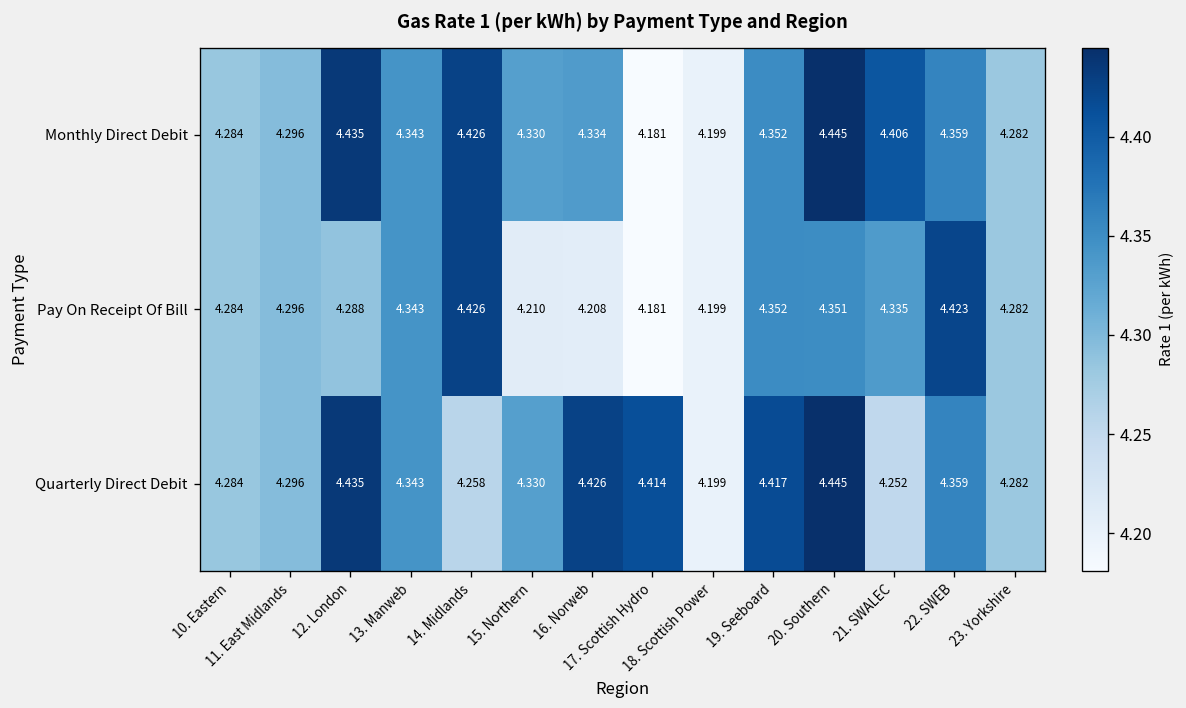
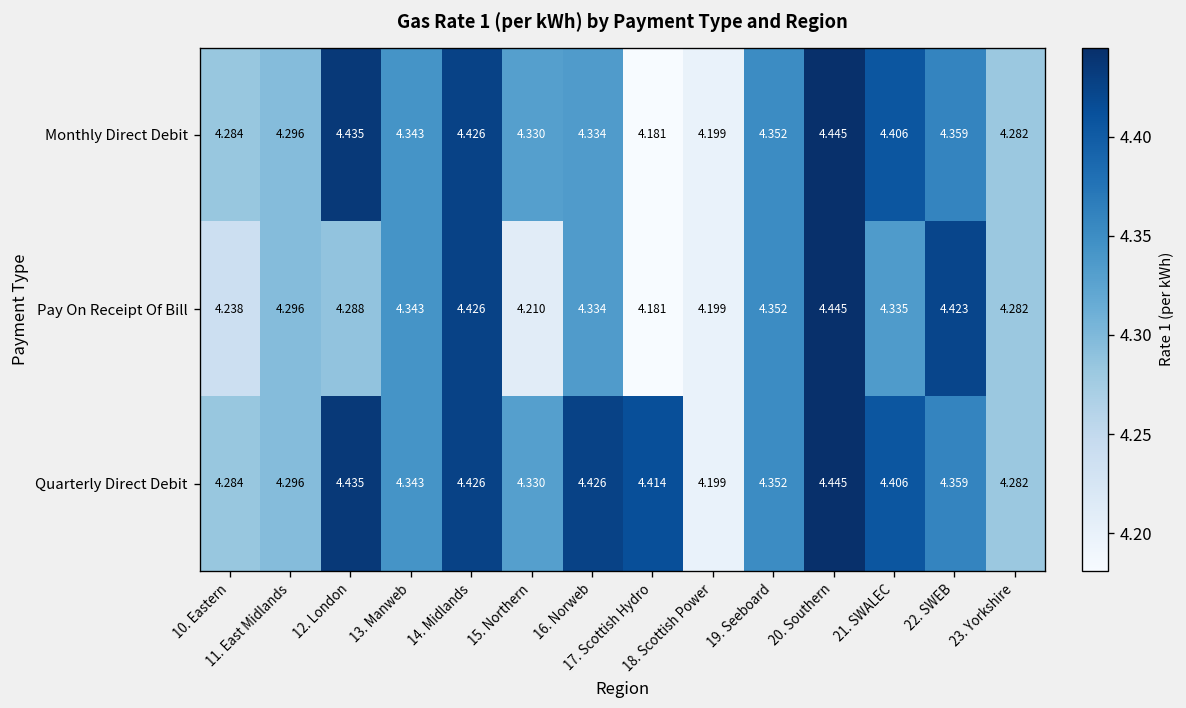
Pay On Receipt Of Bill, 10. Eastern: 4.284 -> 4.238
Pay On Receipt Of Bill, 16. Norweb: 4.208 -> 4.334
Pay On Receipt Of Bill, 20. Southern: 4.351 -> 4.445
Quarterly Direct Debit, 14. Midlands: 4.258 -> 4.426
Quarterly Direct Debit, 19. Seeboard: 4.417 -> 4.352
Quarterly Direct Debit, 21. SWALEC: 4.252 -> 4.406
